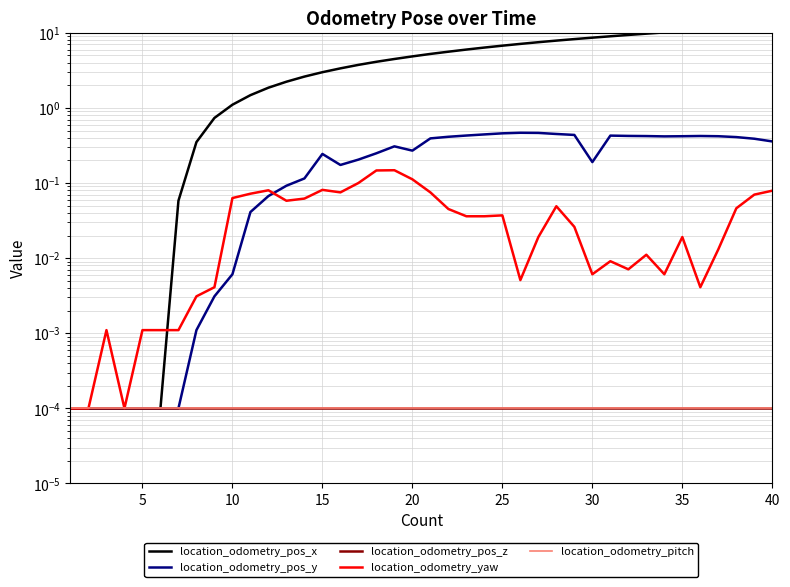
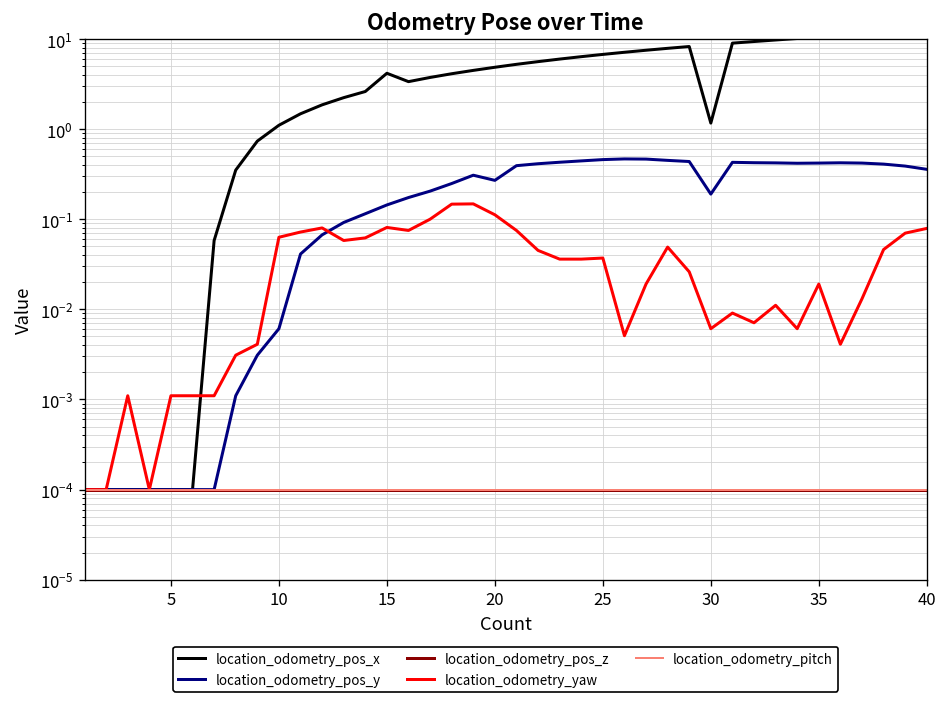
location_odometry_pos_x, 15: 3.0 -> 4
location_odometry_pos_y, 15: 0.24 -> 0.14
location_odometry_pos_x, 30: 9 -> 1.2
